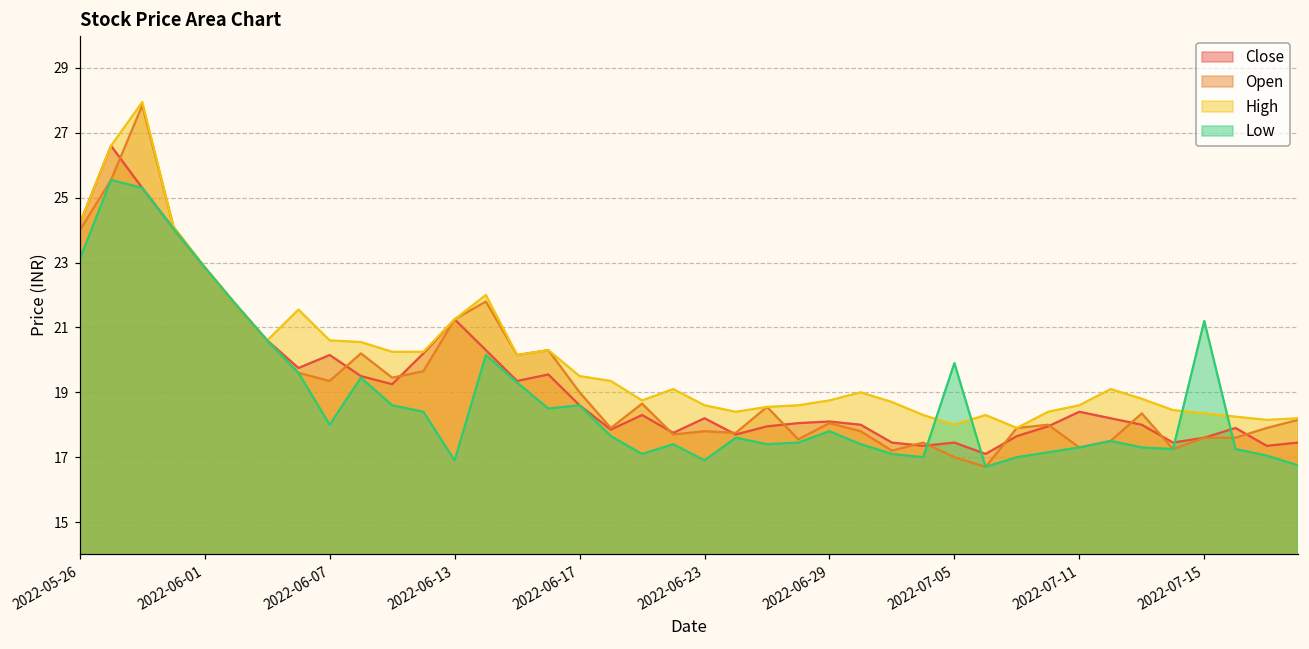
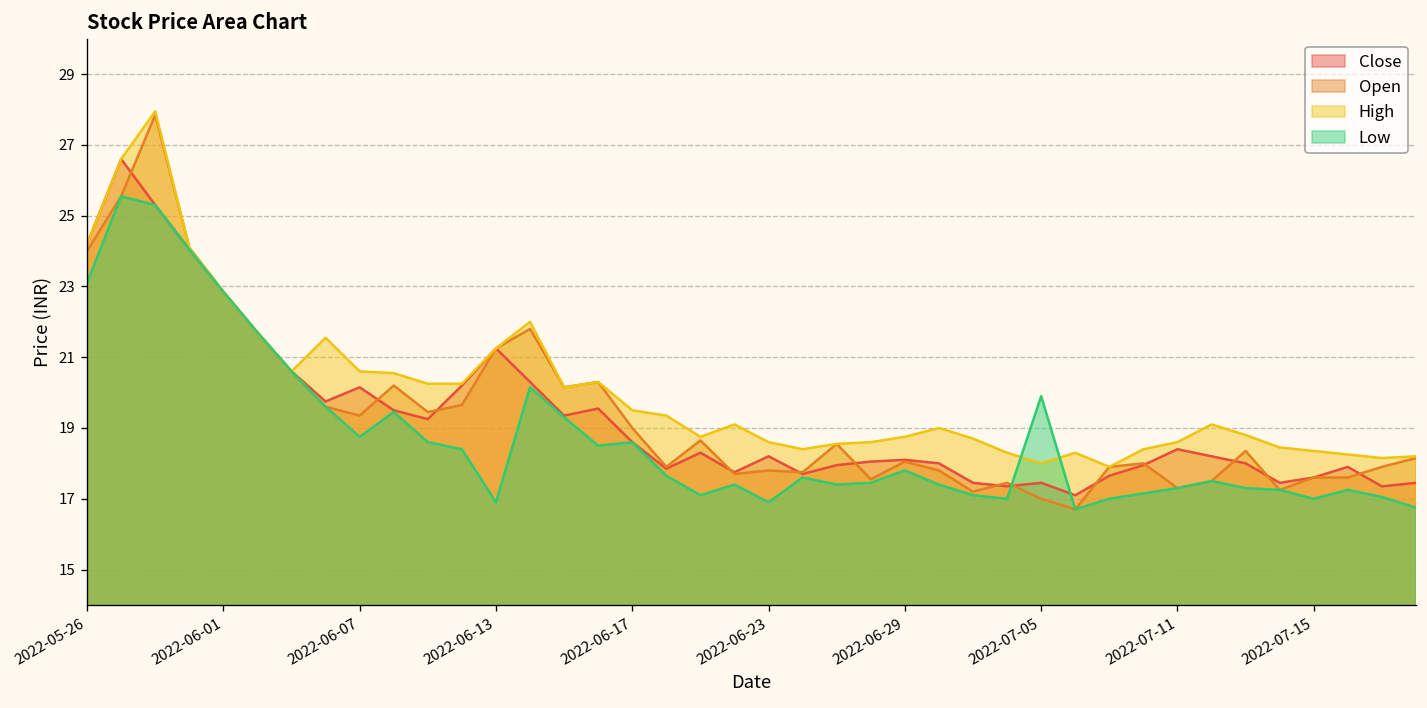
Low, 2022-06-07: 18.0 -> 18.8
Low, 2022-07-15: 21.2 -> 17.0
